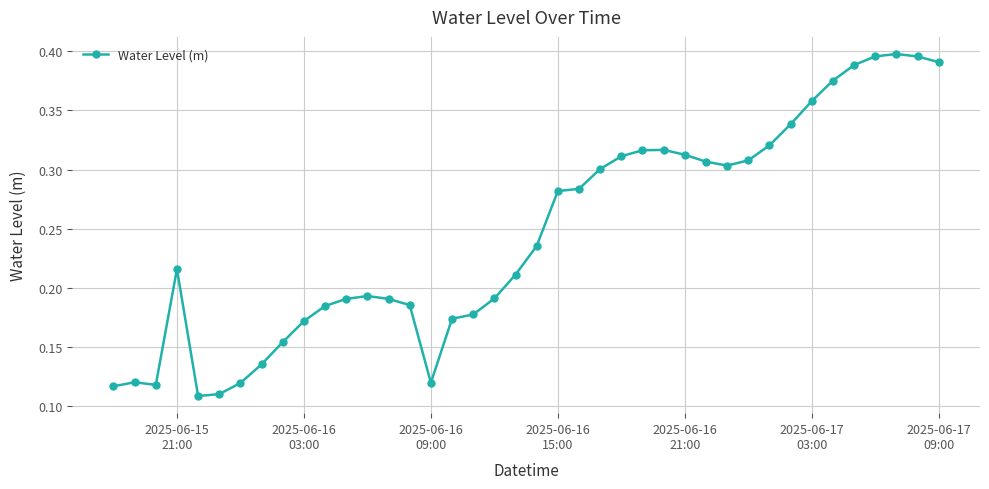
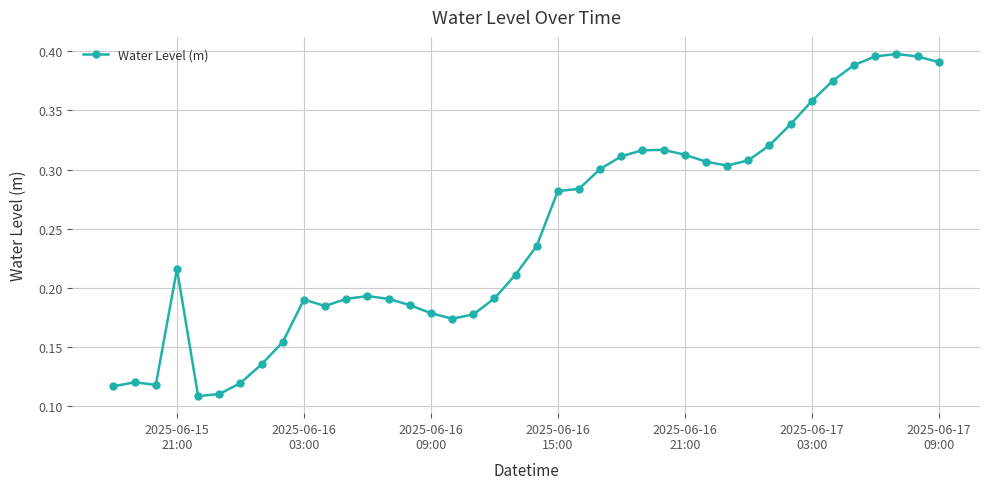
2025-06-16 03:00: 0.172 -> 0.190
2025-06-16 09:00: 0.120 -> 0.179
